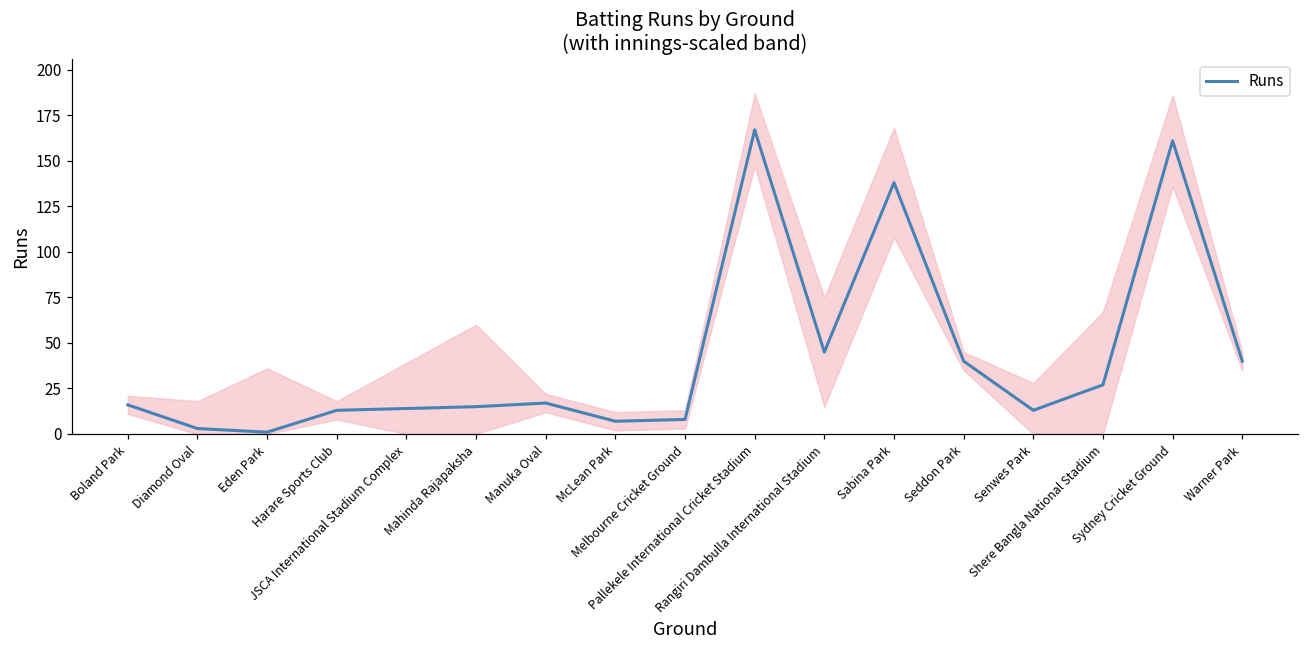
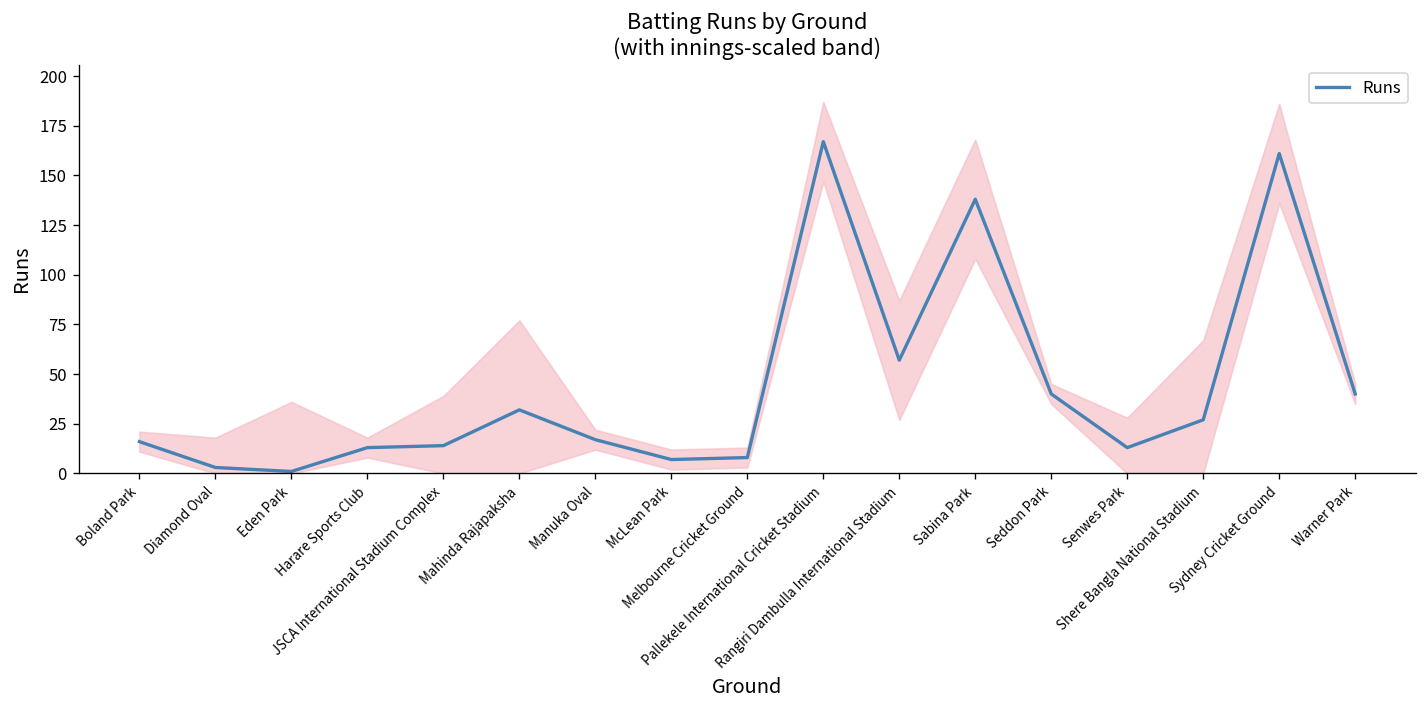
Runs, Mahinda Rajapaksha: 15 -> 32
Runs, Rangiri Dambulla International Stadium: 45 -> 57
